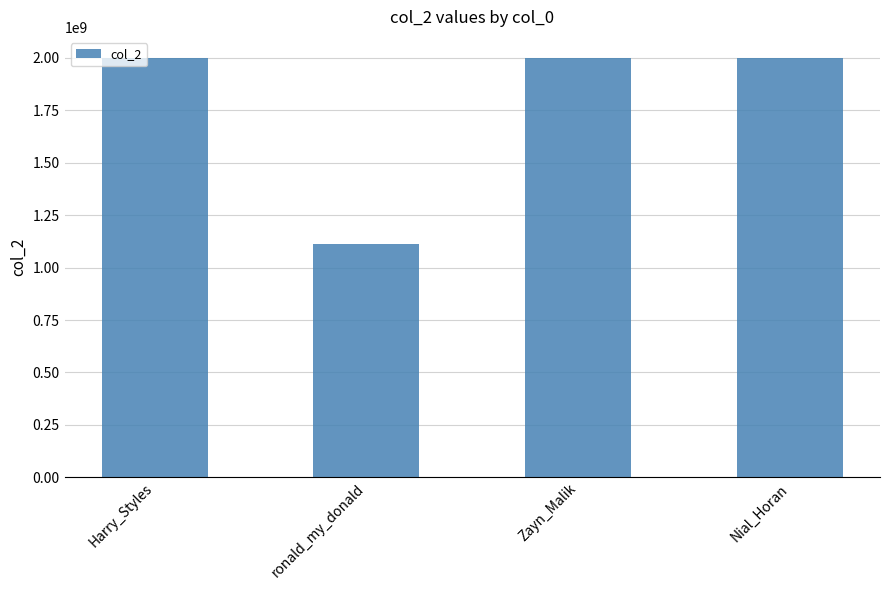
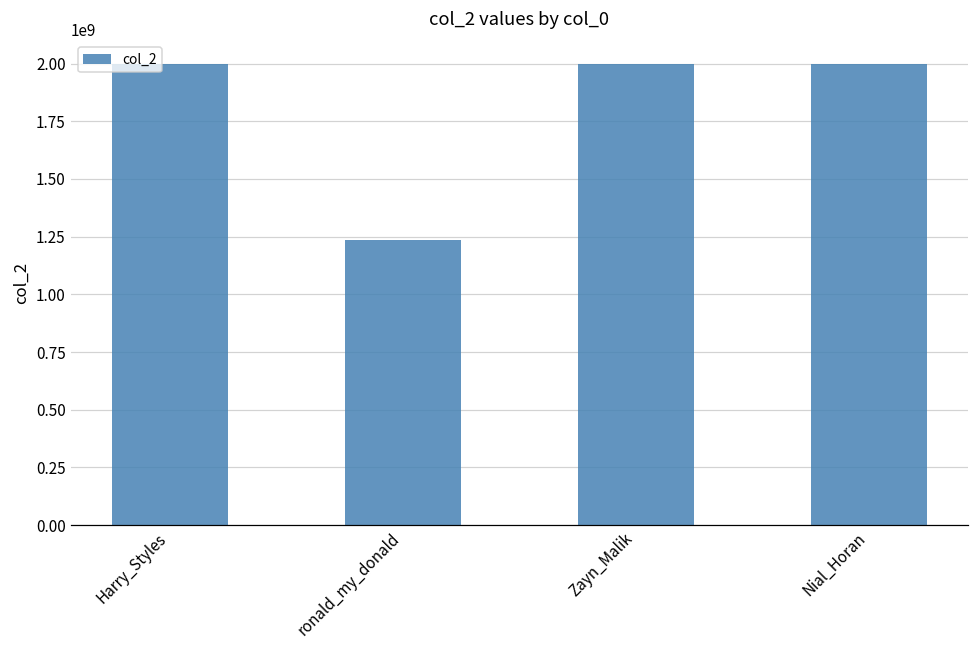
ronald_my_donald: 1110000000 -> 1230000000
